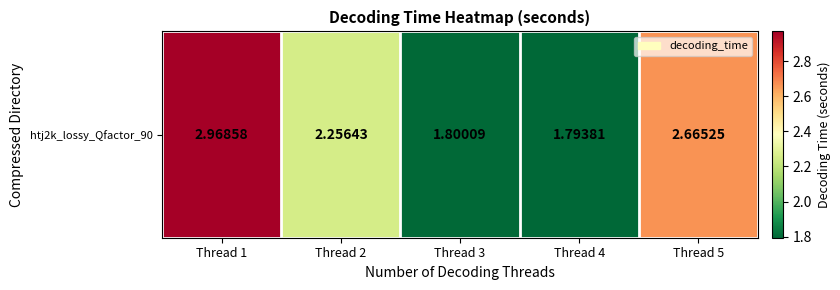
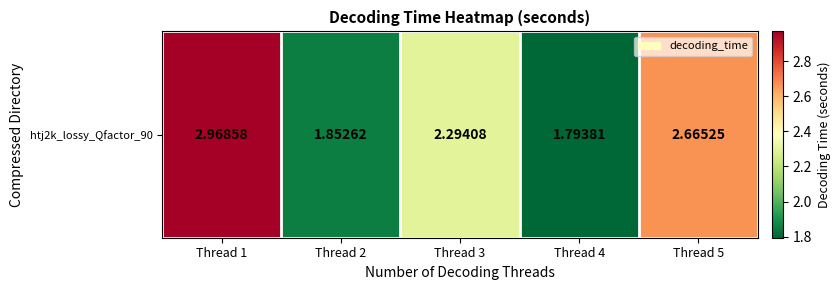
htj2k_lossy_Qfactor_90, Thread 2: 2.25643 -> 1.85262
htj2k_lossy_Qfactor_90, Thread 3: 1.80009 -> 2.29408
